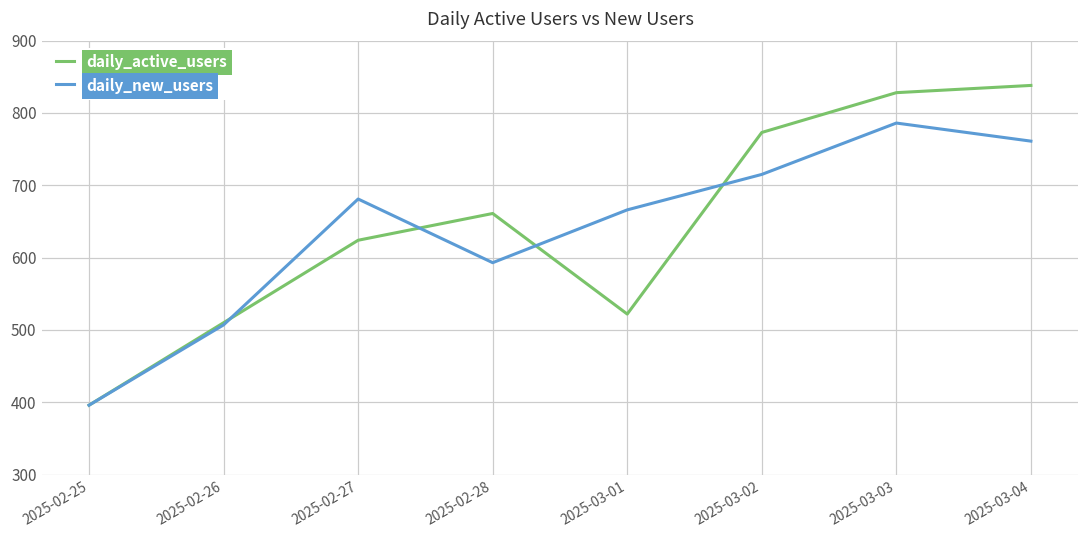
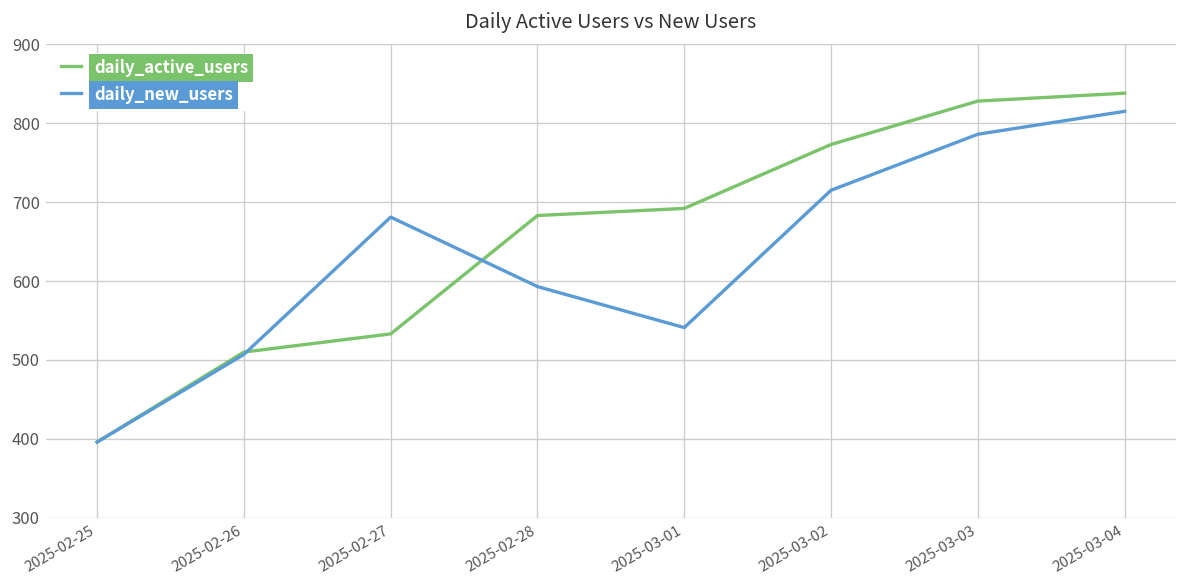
daily_active_users, 2025-02-27: 620 -> 530
daily_active_users, 2025-02-28: 660 -> 680
daily_active_users, 2025-03-01: 520 -> 690
daily_new_users, 2025-03-01: 670 -> 540
daily_new_users, 2025-03-04: 760 -> 820
